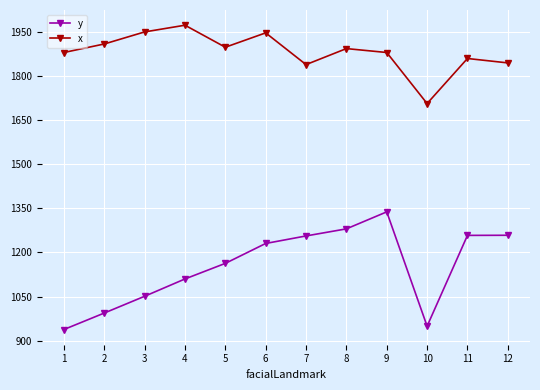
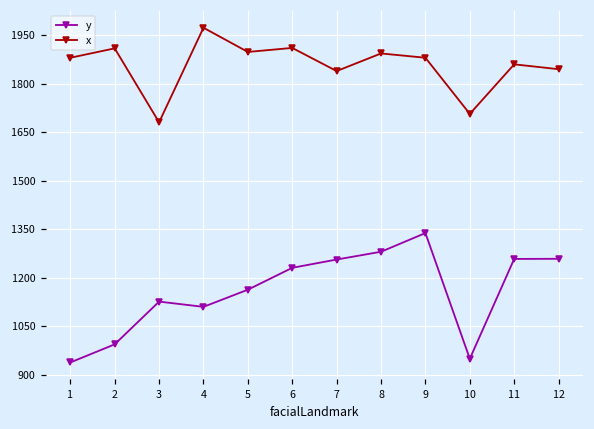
y, 3: 1050 -> 1130
x, 3: 1950 -> 1680
x, 6: 1950 -> 1910
